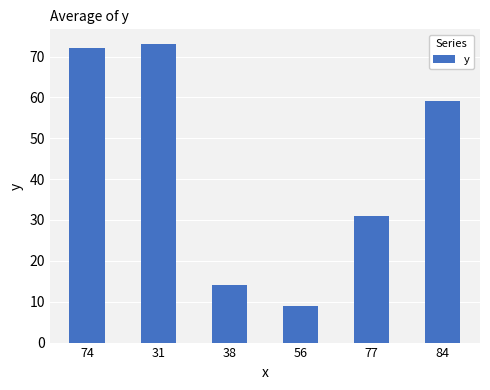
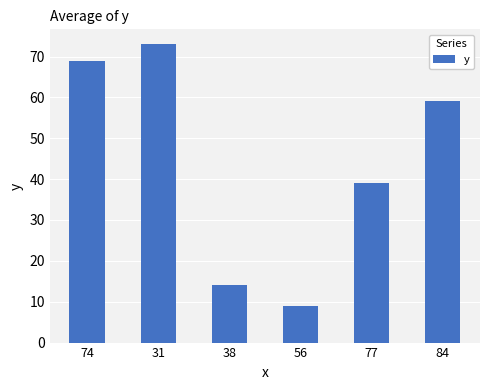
74: 72 -> 69
77: 31 -> 39
